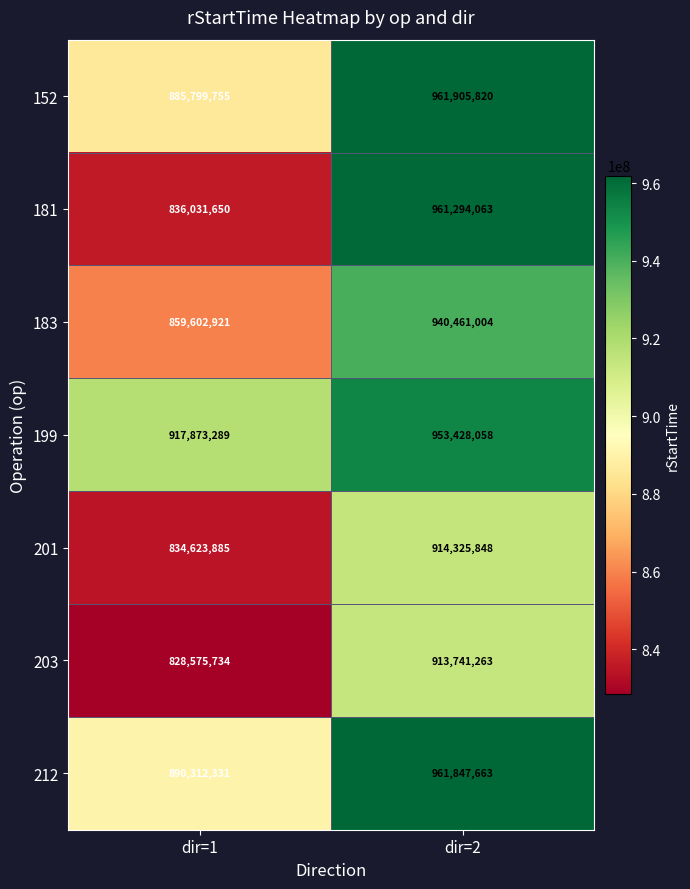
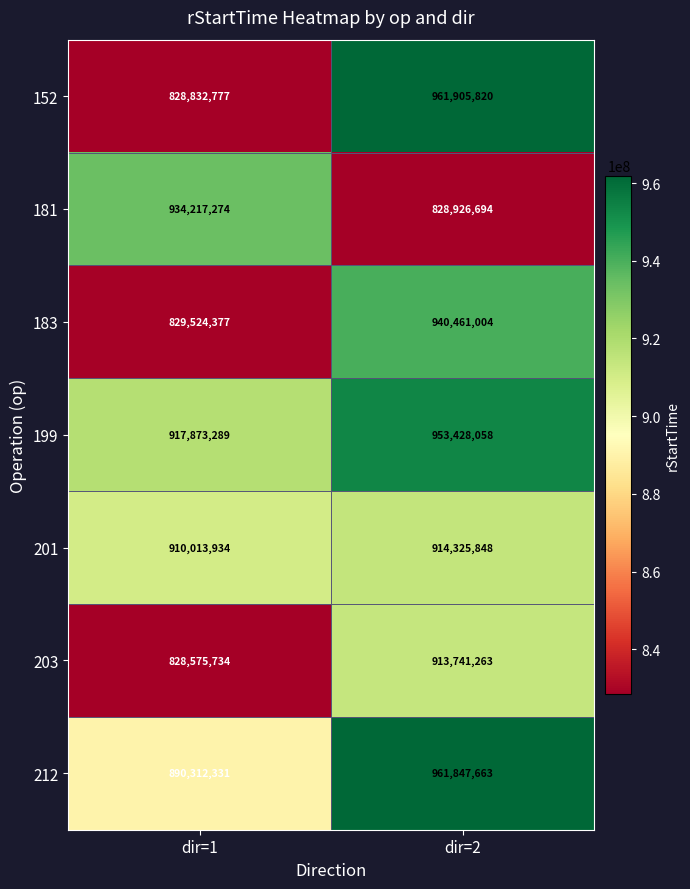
152, dir=1: 885,799,755 -> 828,832,777
181, dir=1: 836,031,650 -> 934,217,274
181, dir=2: 961,294,063 -> 828,926,694
183, dir=1: 859,602,921 -> 829,524,377
201, dir=1: 834,623,885 -> 910,013,934
